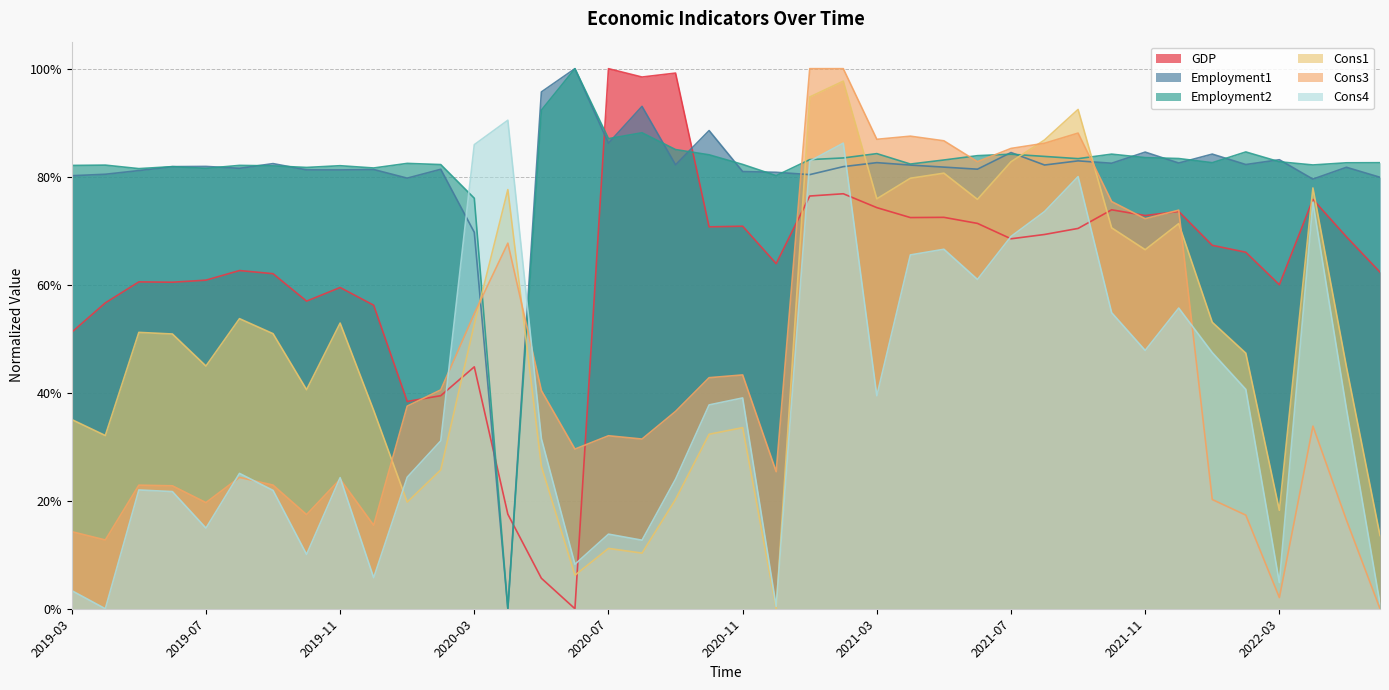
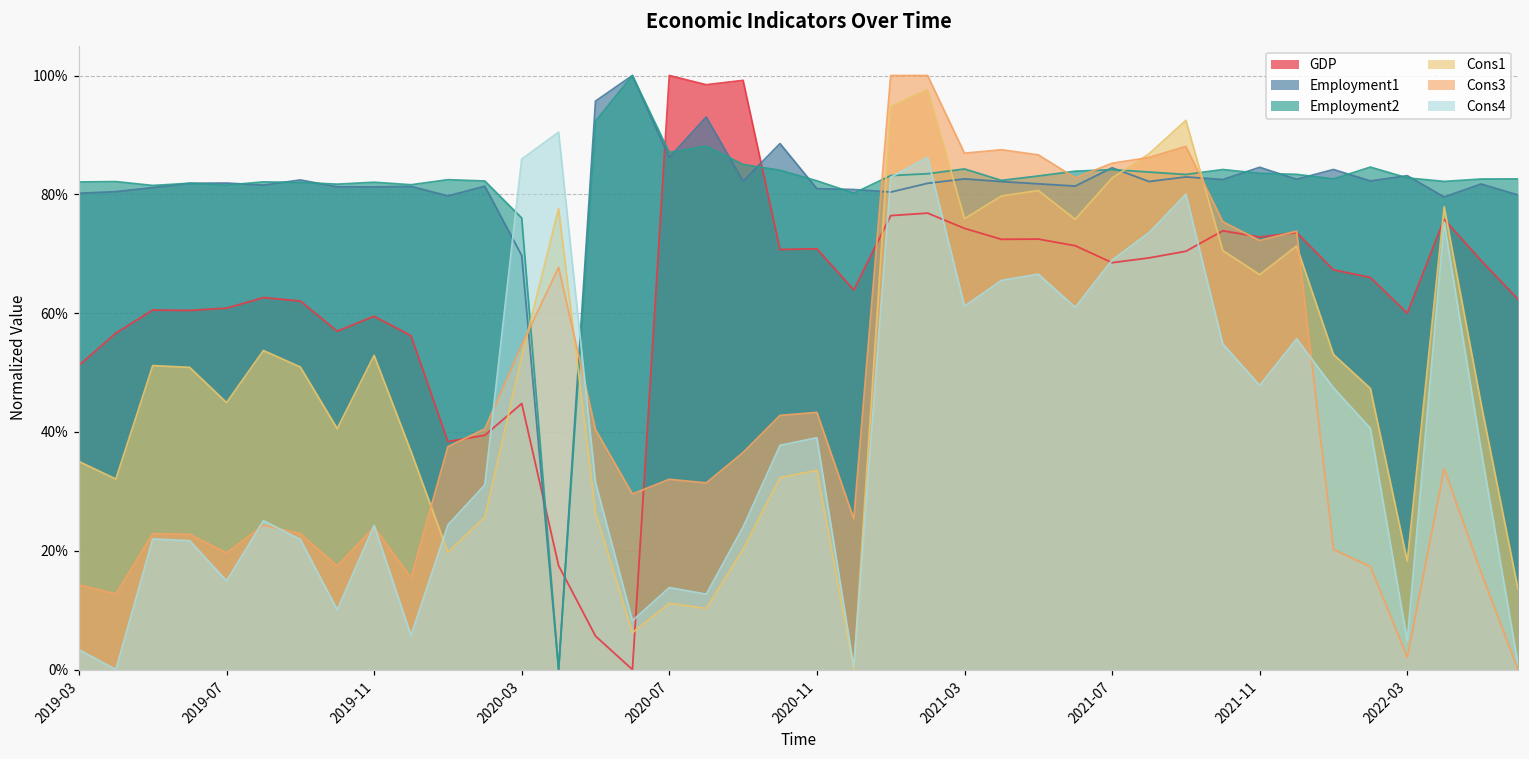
Cons4, 2021-03: 39% -> 61%
